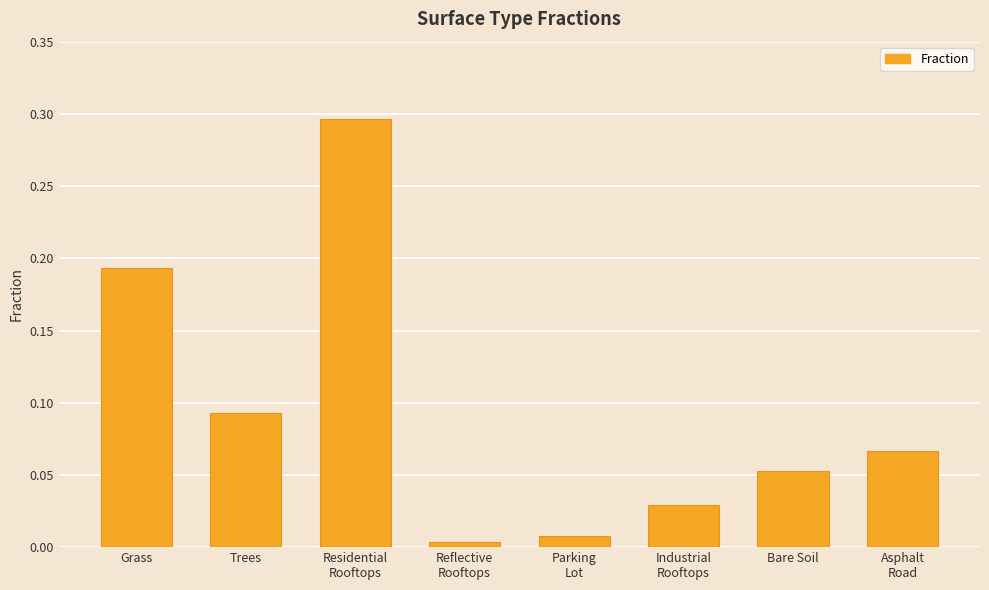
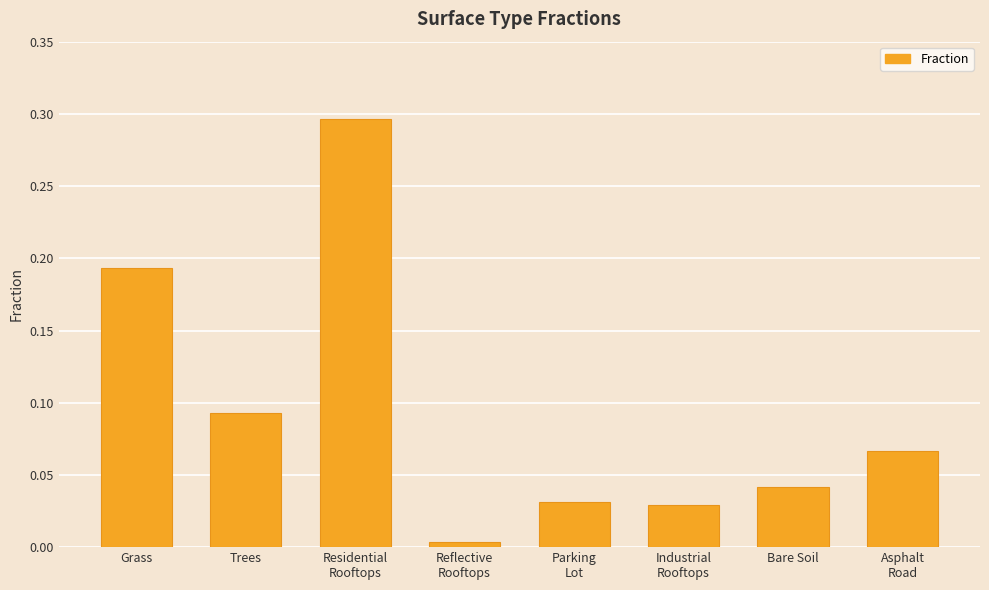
Parking Lot: 0.008 -> 0.031
Bare Soil: 0.053 -> 0.041
